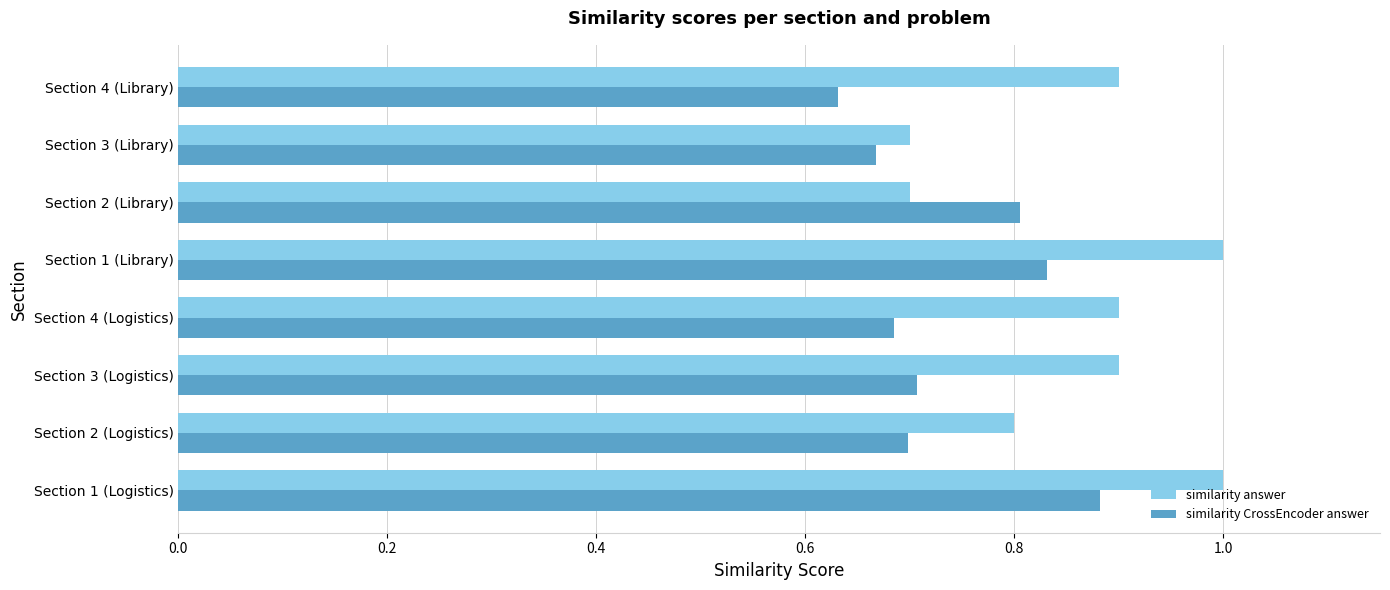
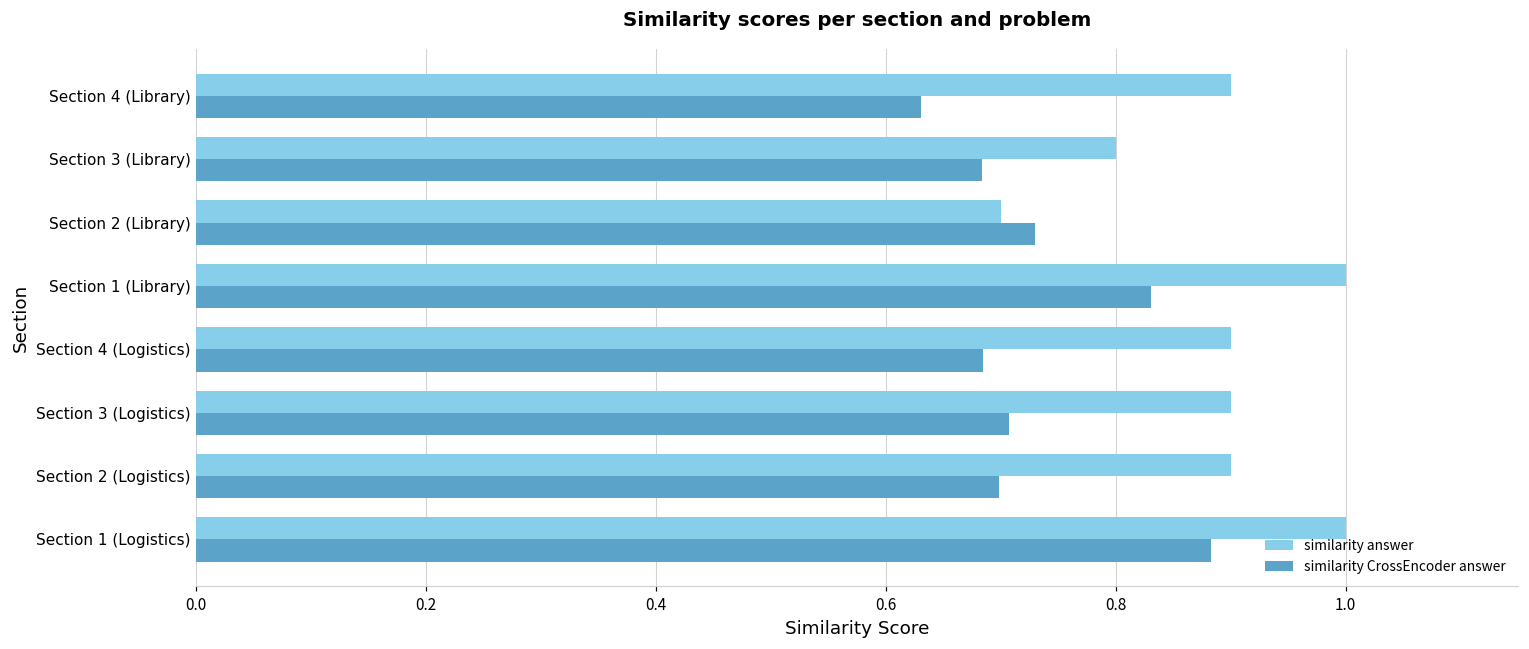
similarity answer, Section 3 (Library): 0.7 -> 0.8
similarity CrossEncoder answer, Section 3 (Library): 0.668 -> 0.684
similarity CrossEncoder answer, Section 2 (Library): 0.805 -> 0.730
similarity answer, Section 2 (Logistics): 0.8 -> 0.9
